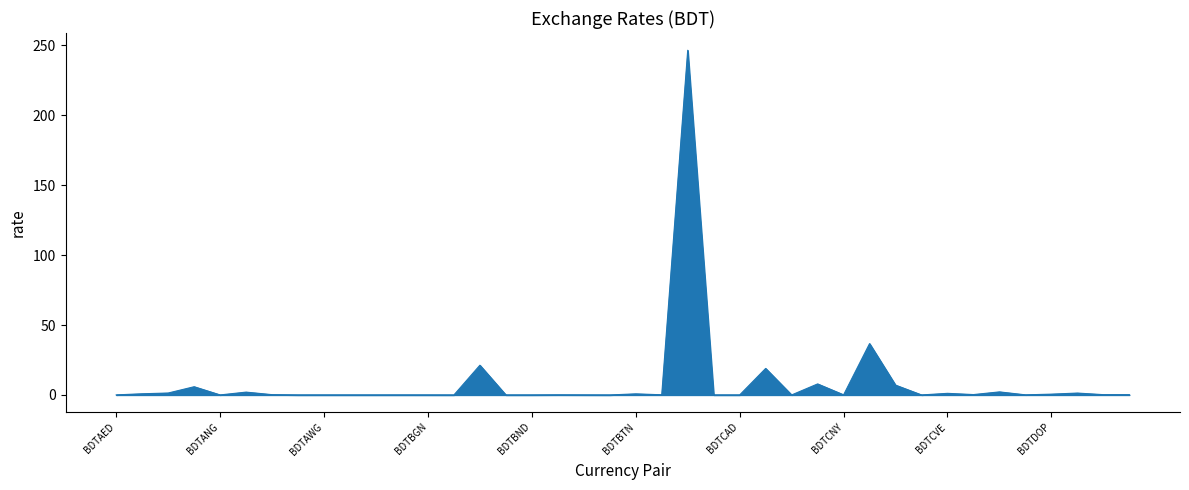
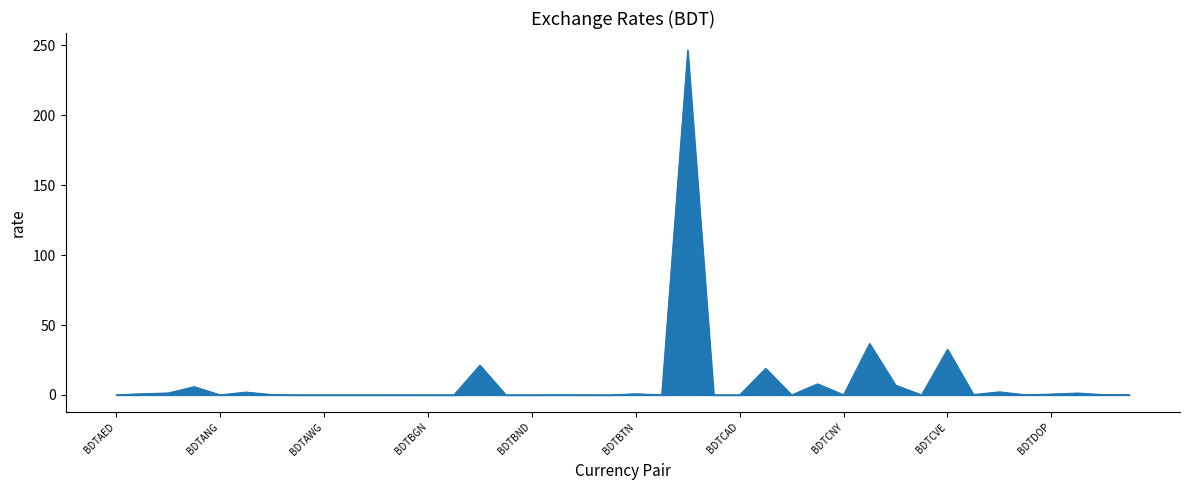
BDTCVE: 1 -> 33
